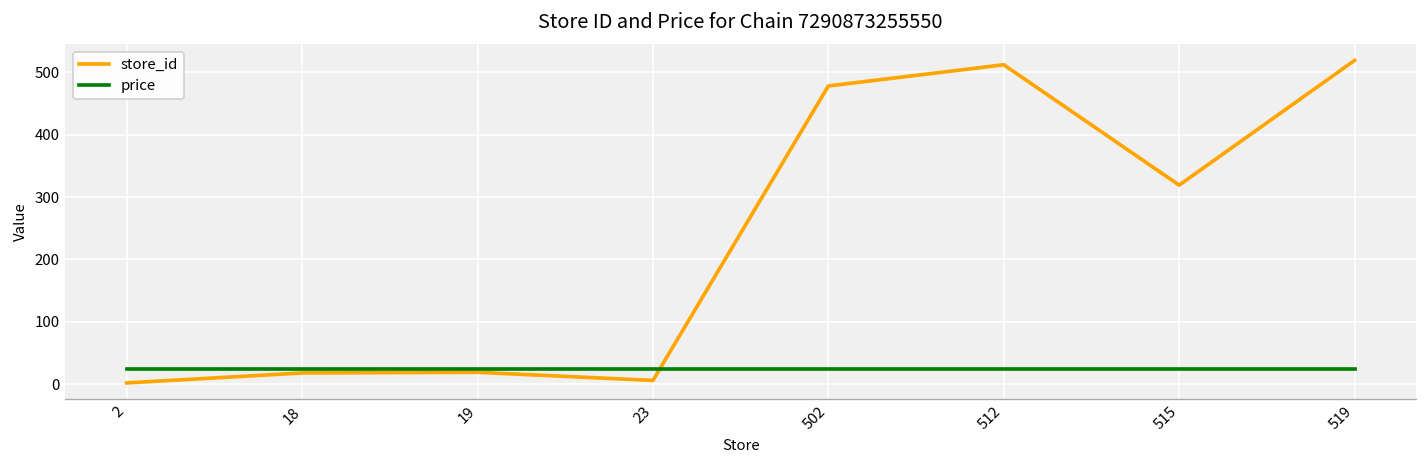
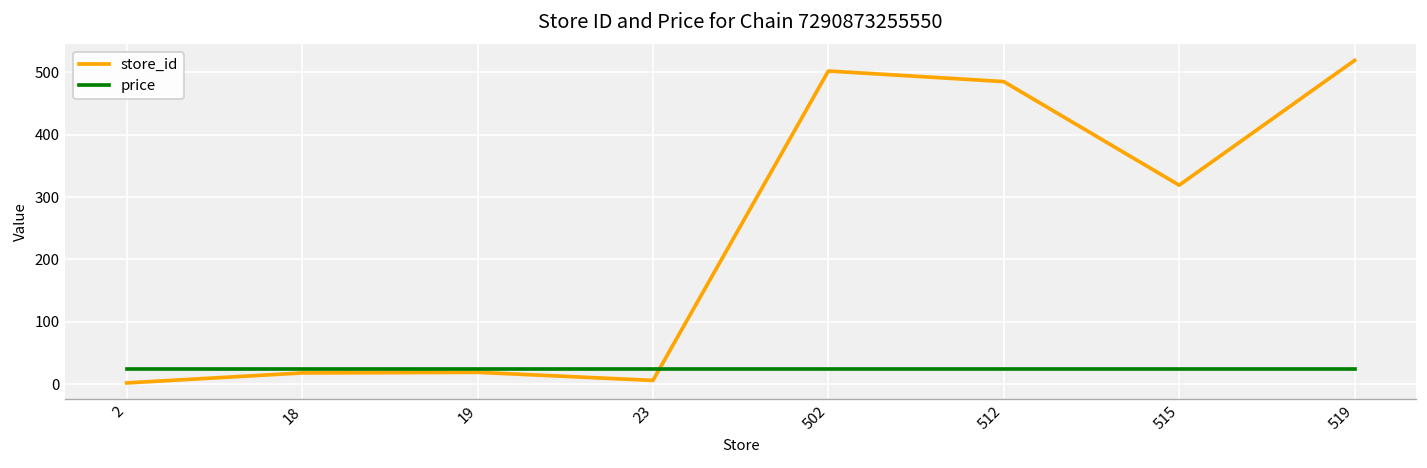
store_id, 502: 480 -> 500
store_id, 512: 510 -> 490
